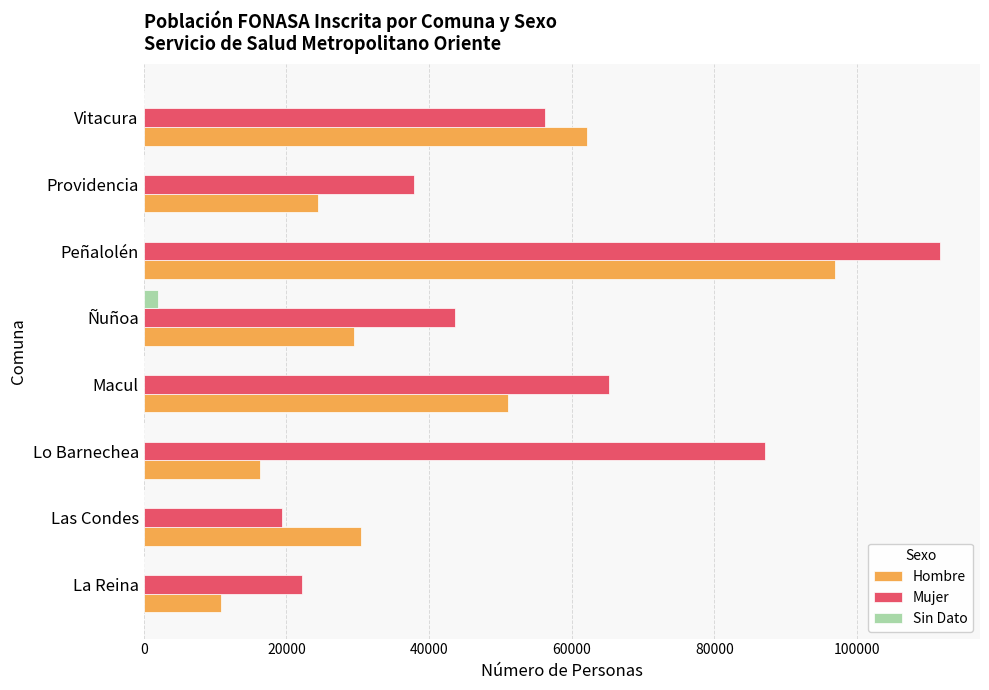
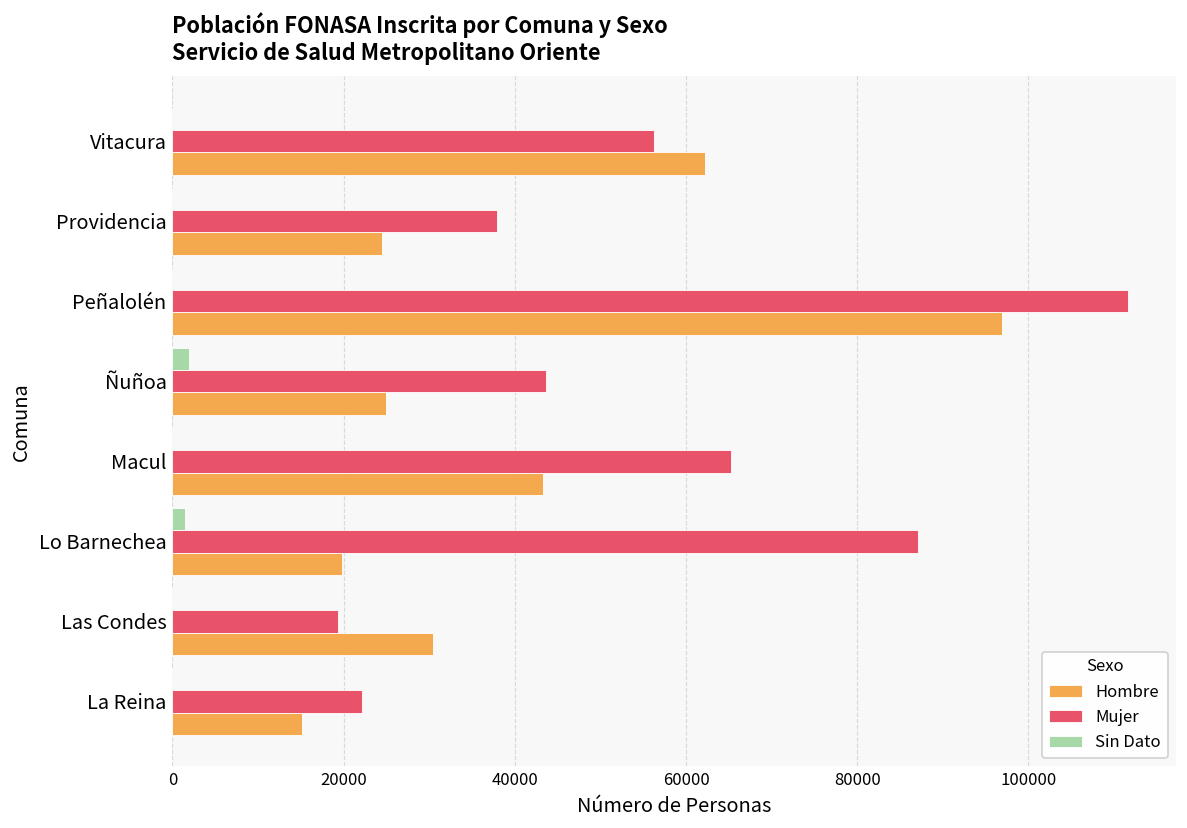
Hombre, Ñuñoa: 29000 -> 25000
Hombre, Macul: 51000 -> 43000
Sin Dato, Lo Barnechea: 0 -> 1000
Hombre, Lo Barnechea: 16000 -> 20000
Hombre, La Reina: 11000 -> 15000
